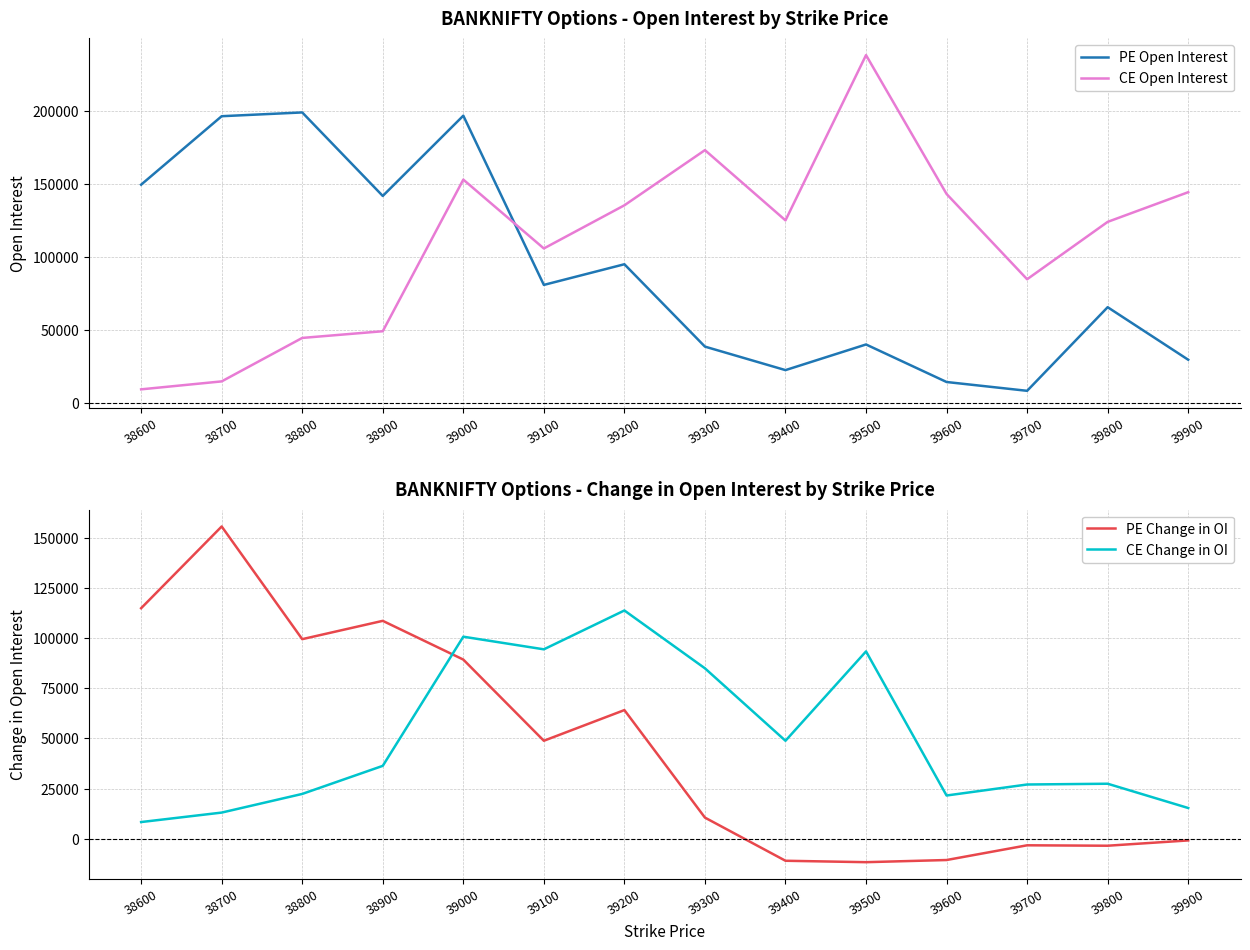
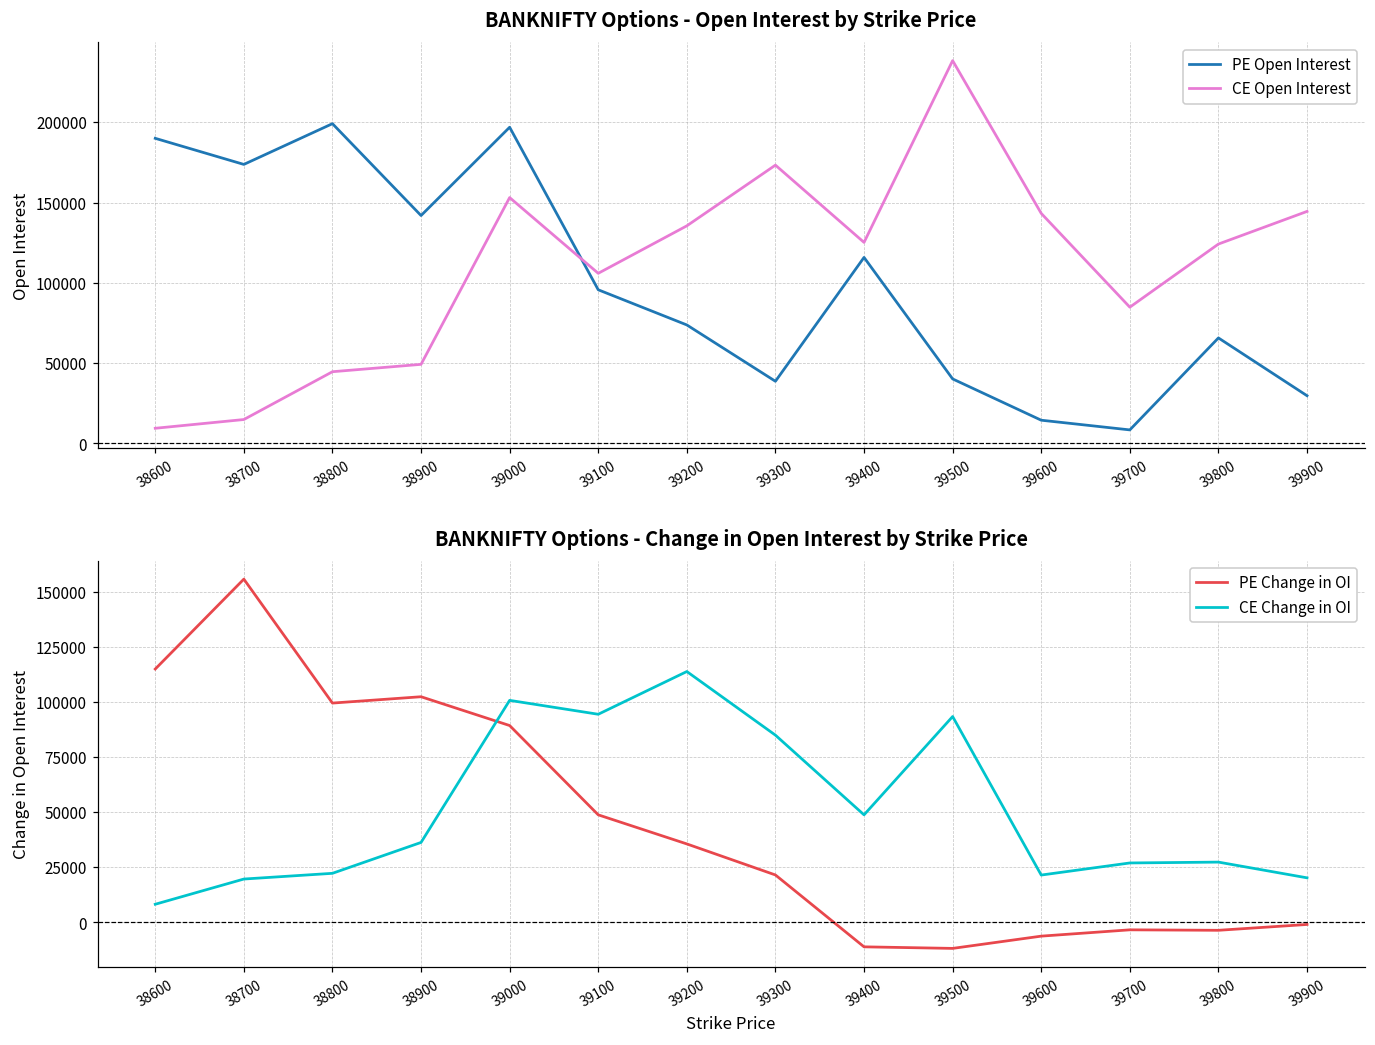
BANKNIFTY Options - Open Interest by Strike Price, PE Open Interest, 38600: 150000 -> 190000
BANKNIFTY Options - Open Interest by Strike Price, PE Open Interest, 38700: 197000 -> 174000
BANKNIFTY Options - Open Interest by Strike Price, PE Open Interest, 39100: 81000 -> 96000
BANKNIFTY Options - Open Interest by Strike Price, PE Open Interest, 39200: 95000 -> 74000
BANKNIFTY Options - Open Interest by Strike Price, PE Open Interest, 39400: 23000 -> 116000
BANKNIFTY Options - Change in Open Interest by Strike Price, CE Change in OI, 38700: 13000 -> 20000
BANKNIFTY Options - Change in Open Interest by Strike Price, PE Change in OI, 38900: 109000 -> 102000
BANKNIFTY Options - Change in Open Interest by Strike Price, PE Change in OI, 39200: 64000 -> 36000
BANKNIFTY Options - Change in Open Interest by Strike Price, PE Change in OI, 39300: 10000 -> 22000
BANKNIFTY Options - Change in Open Interest by Strike Price, PE Change in OI, 39600: -11000 -> -6000
BANKNIFTY Options - Change in Open Interest by Strike Price, CE Change in OI, 39900: 15000 -> 20000
